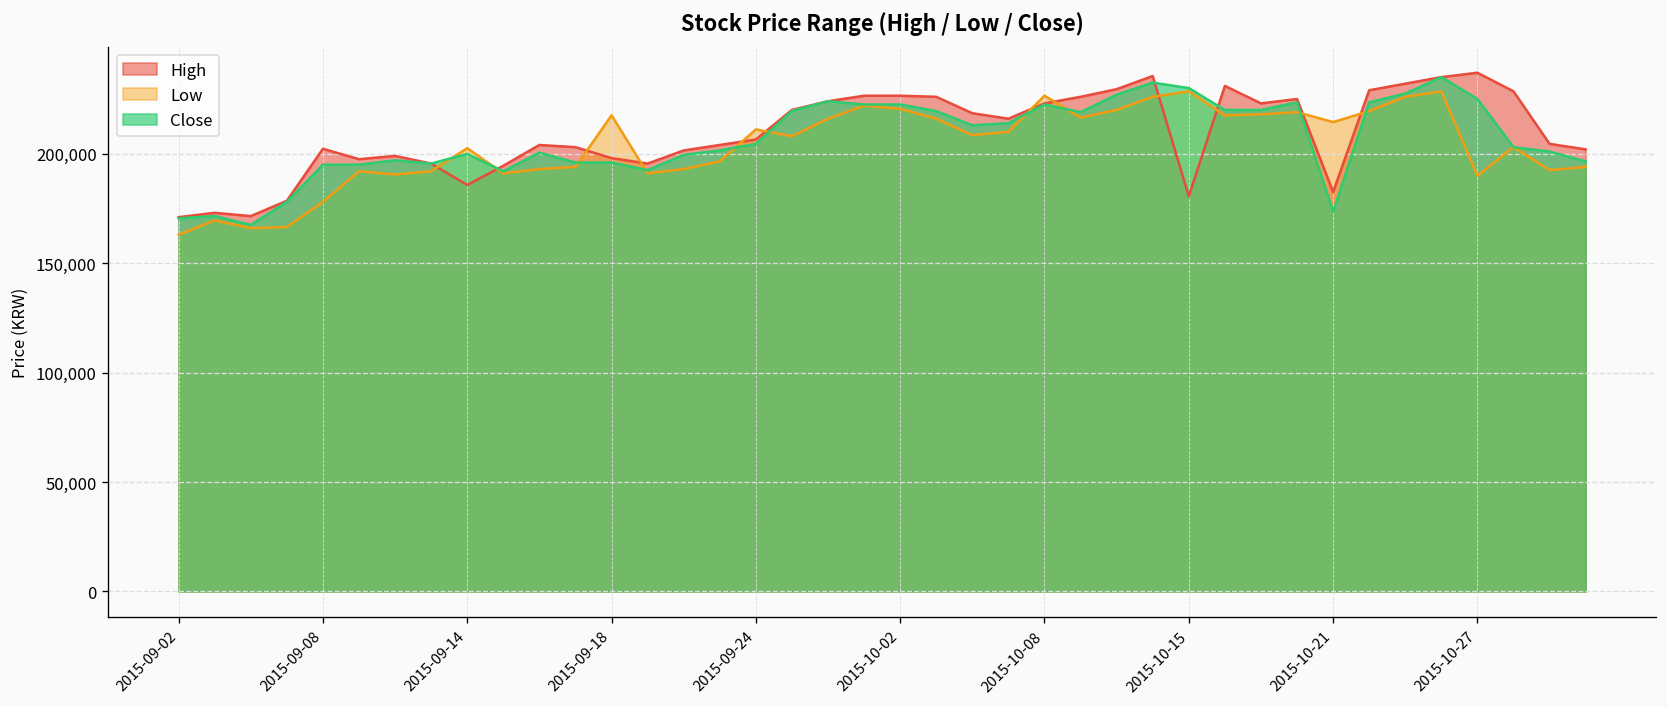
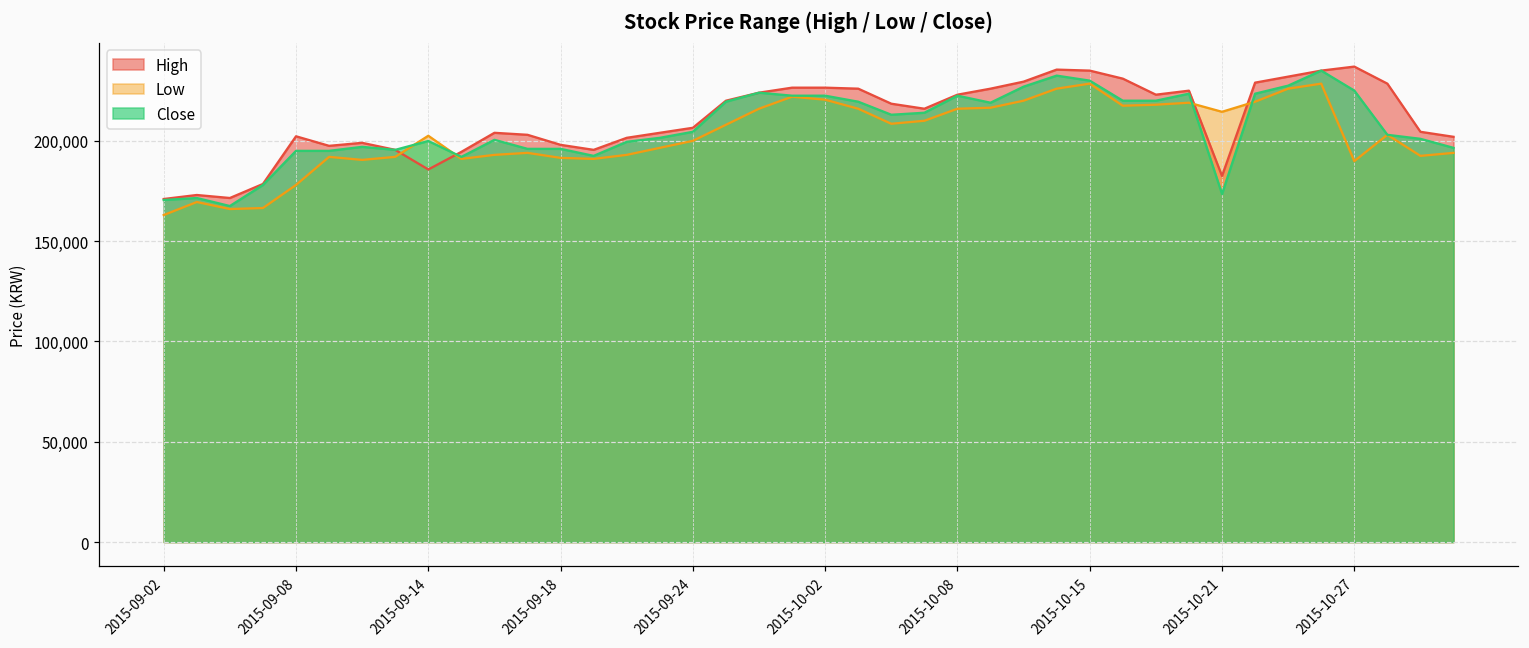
Low, 2015-09-18: 218,000 -> 192,000
Low, 2015-09-24: 211,000 -> 200,000
Low, 2015-10-08: 227,000 -> 216,000
High, 2015-10-15: 181,000 -> 235,000
